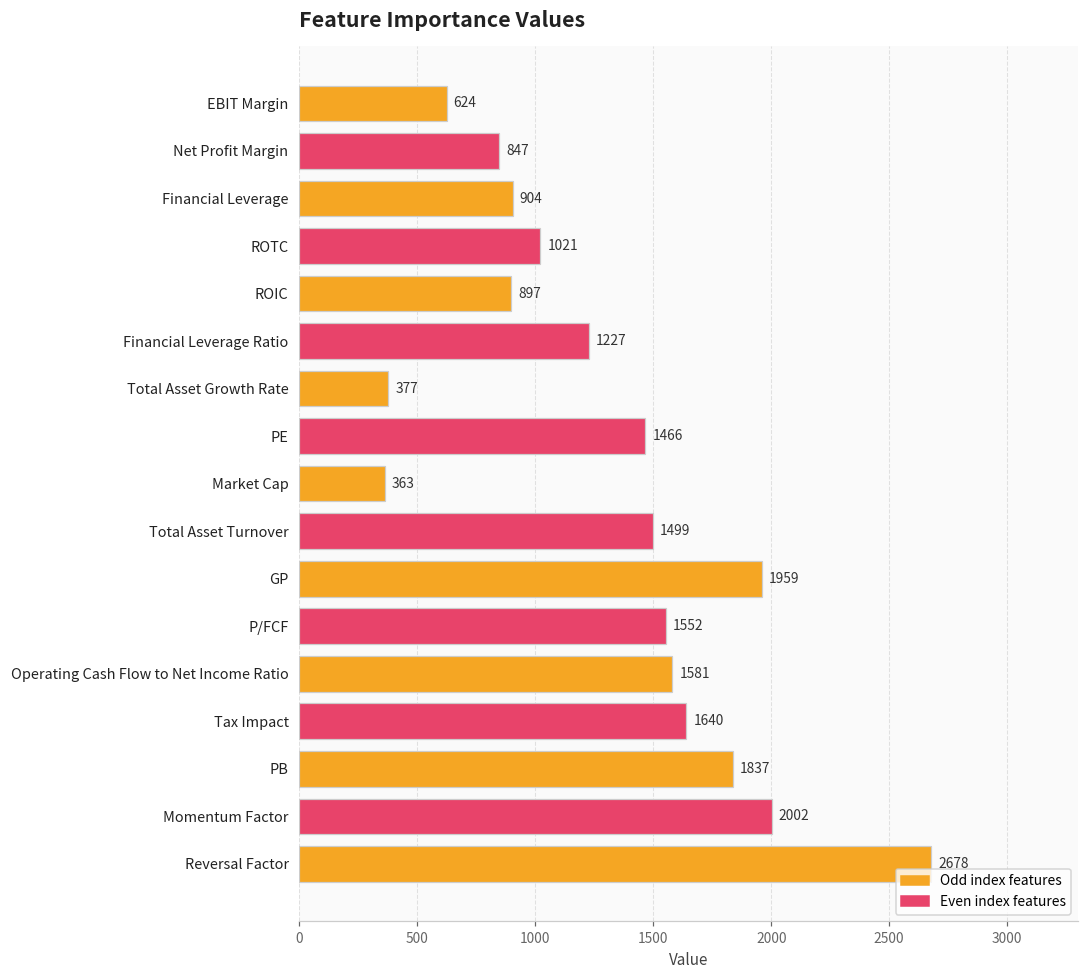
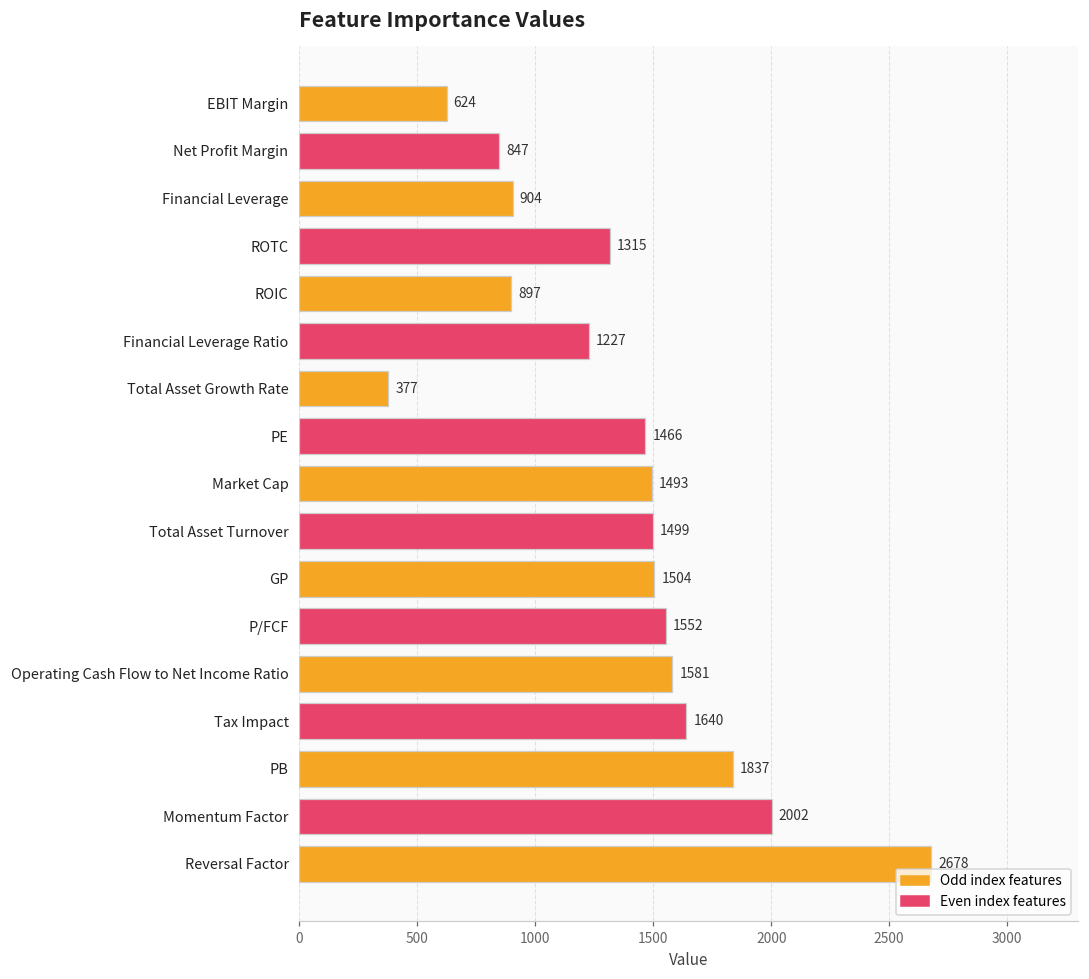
ROTC: 1021 -> 1315
Market Cap: 363 -> 1493
GP: 1959 -> 1504
